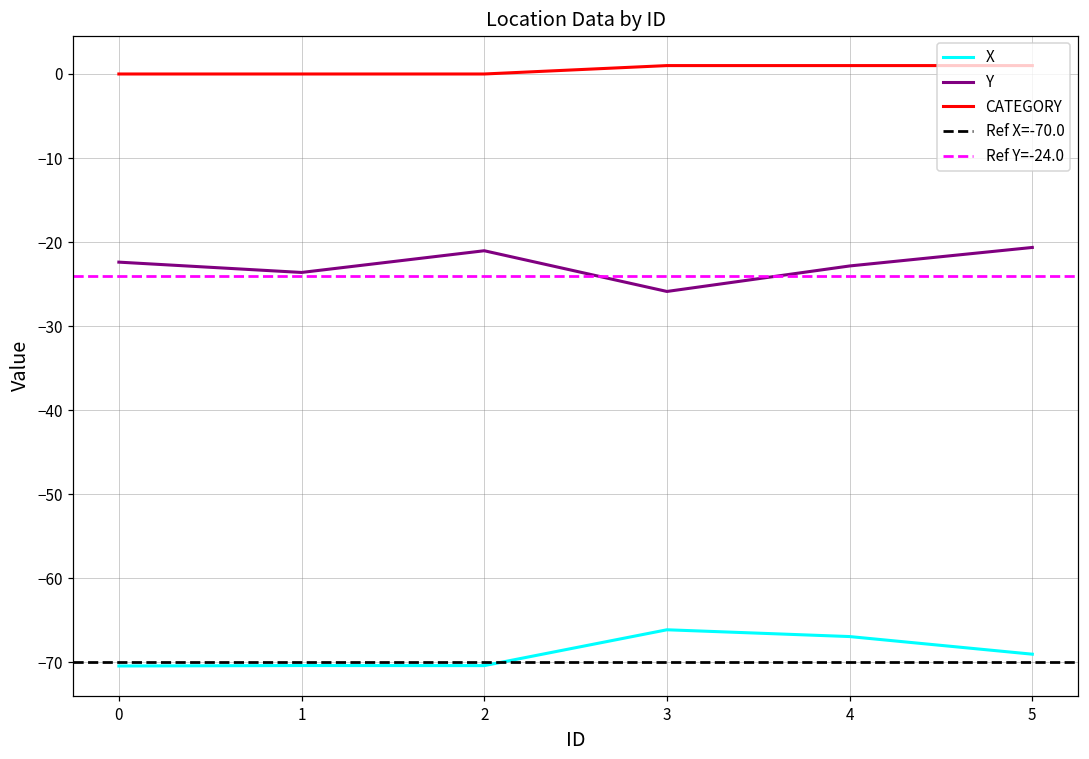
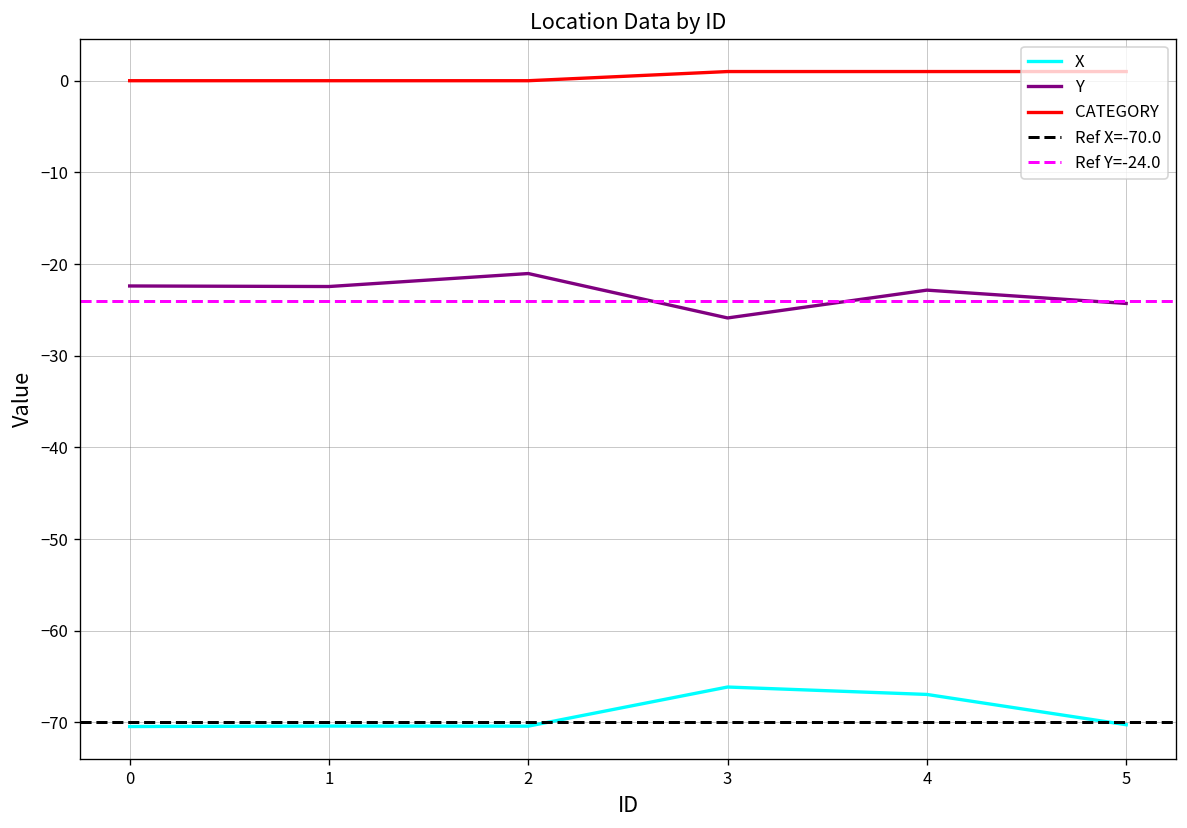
Y, 1: -24 -> -22
X, 5: -69 -> -70
Y, 5: -21 -> -24
